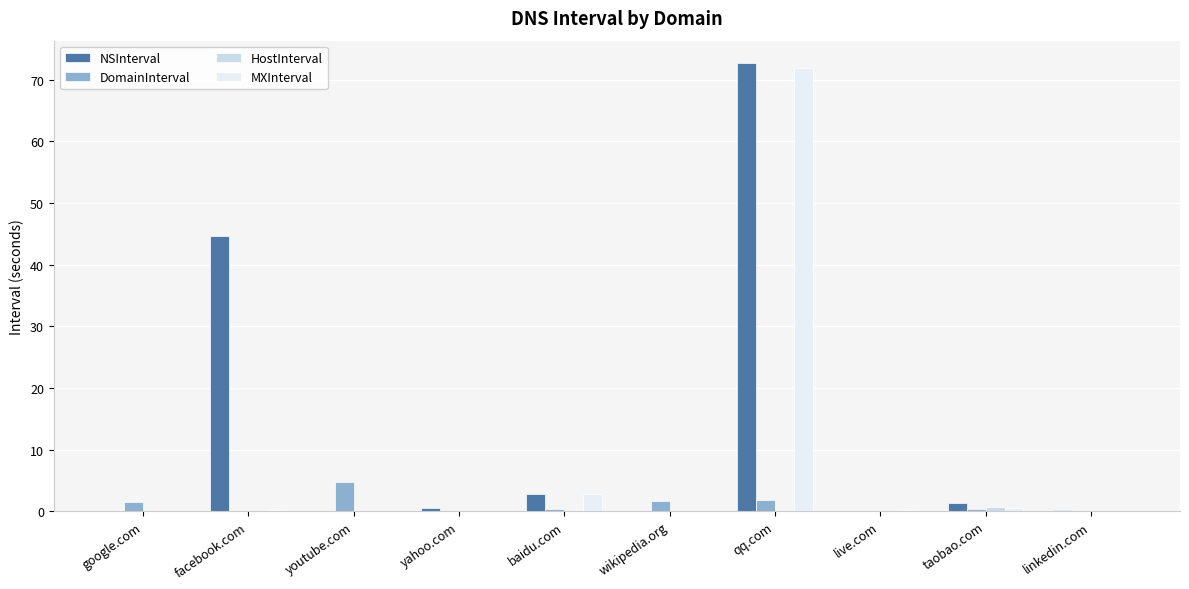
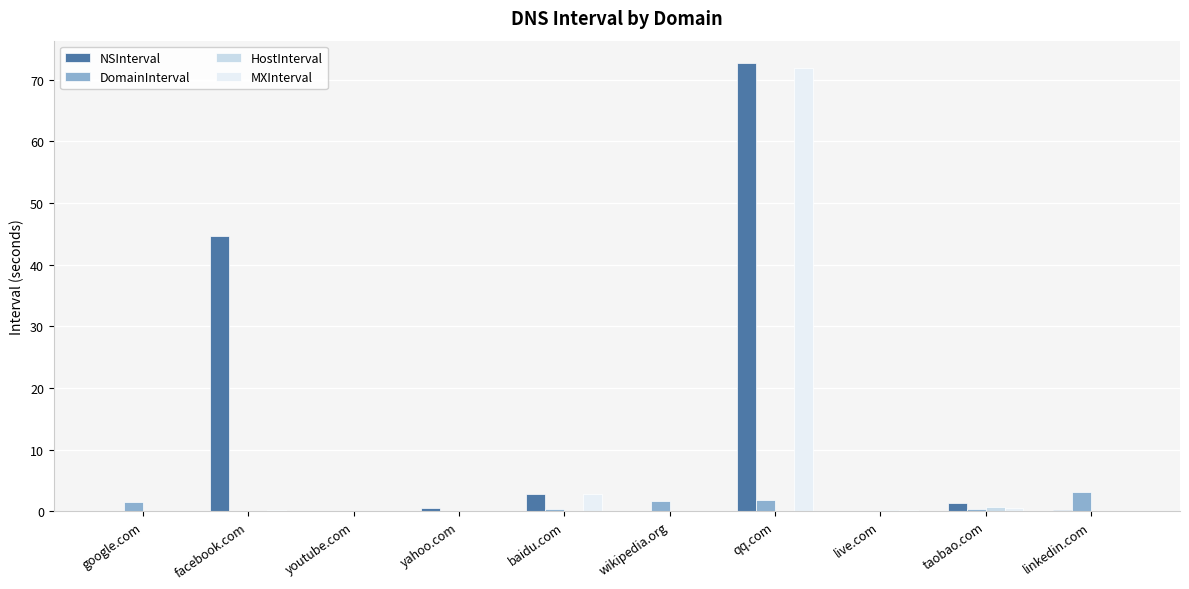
DomainInterval, youtube.com: 5 -> 0
DomainInterval, linkedin.com: 0 -> 3
